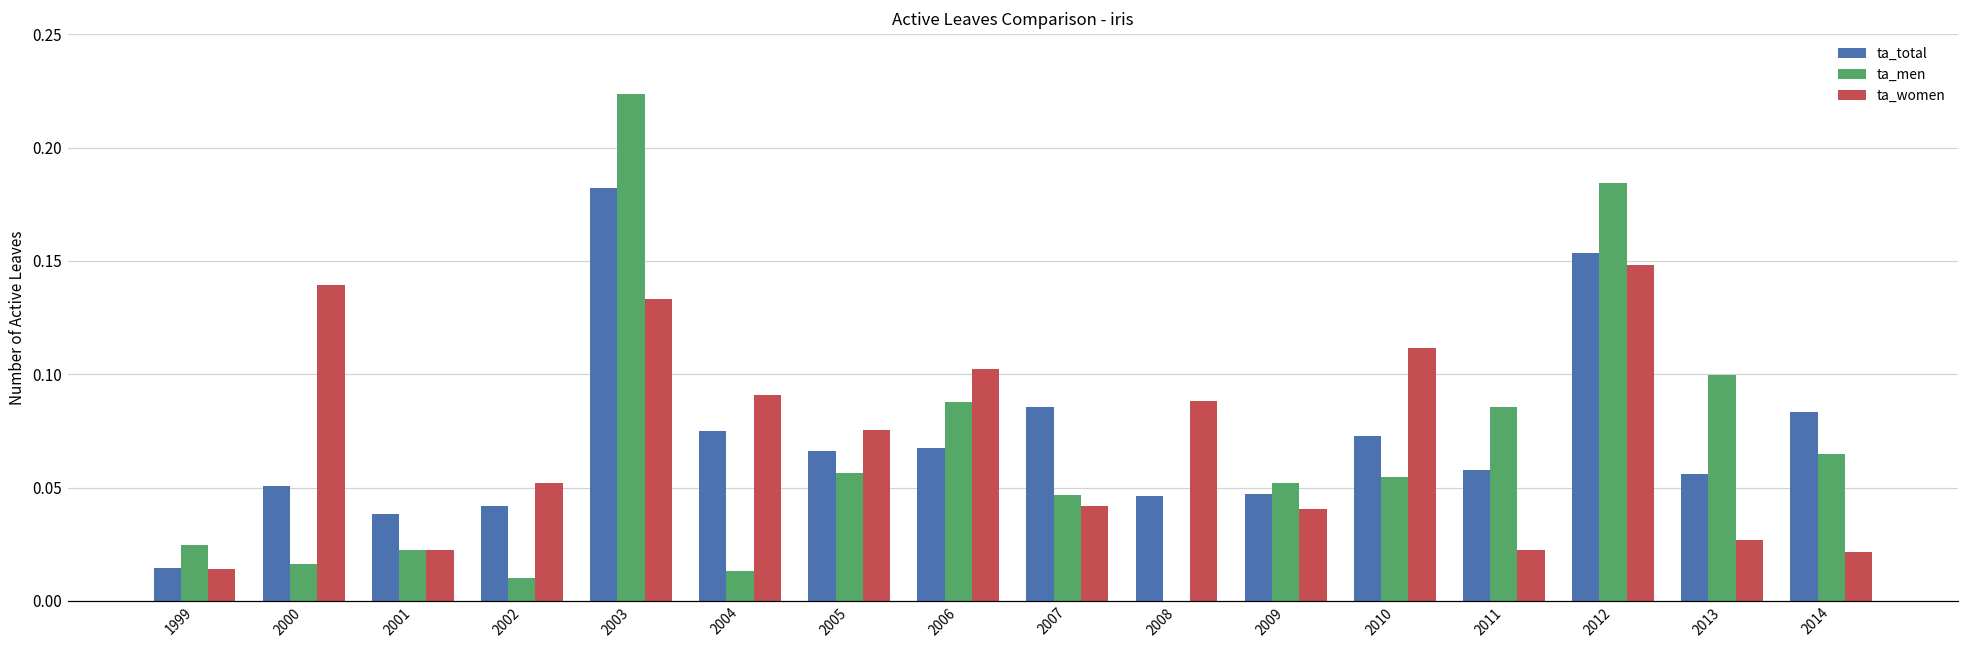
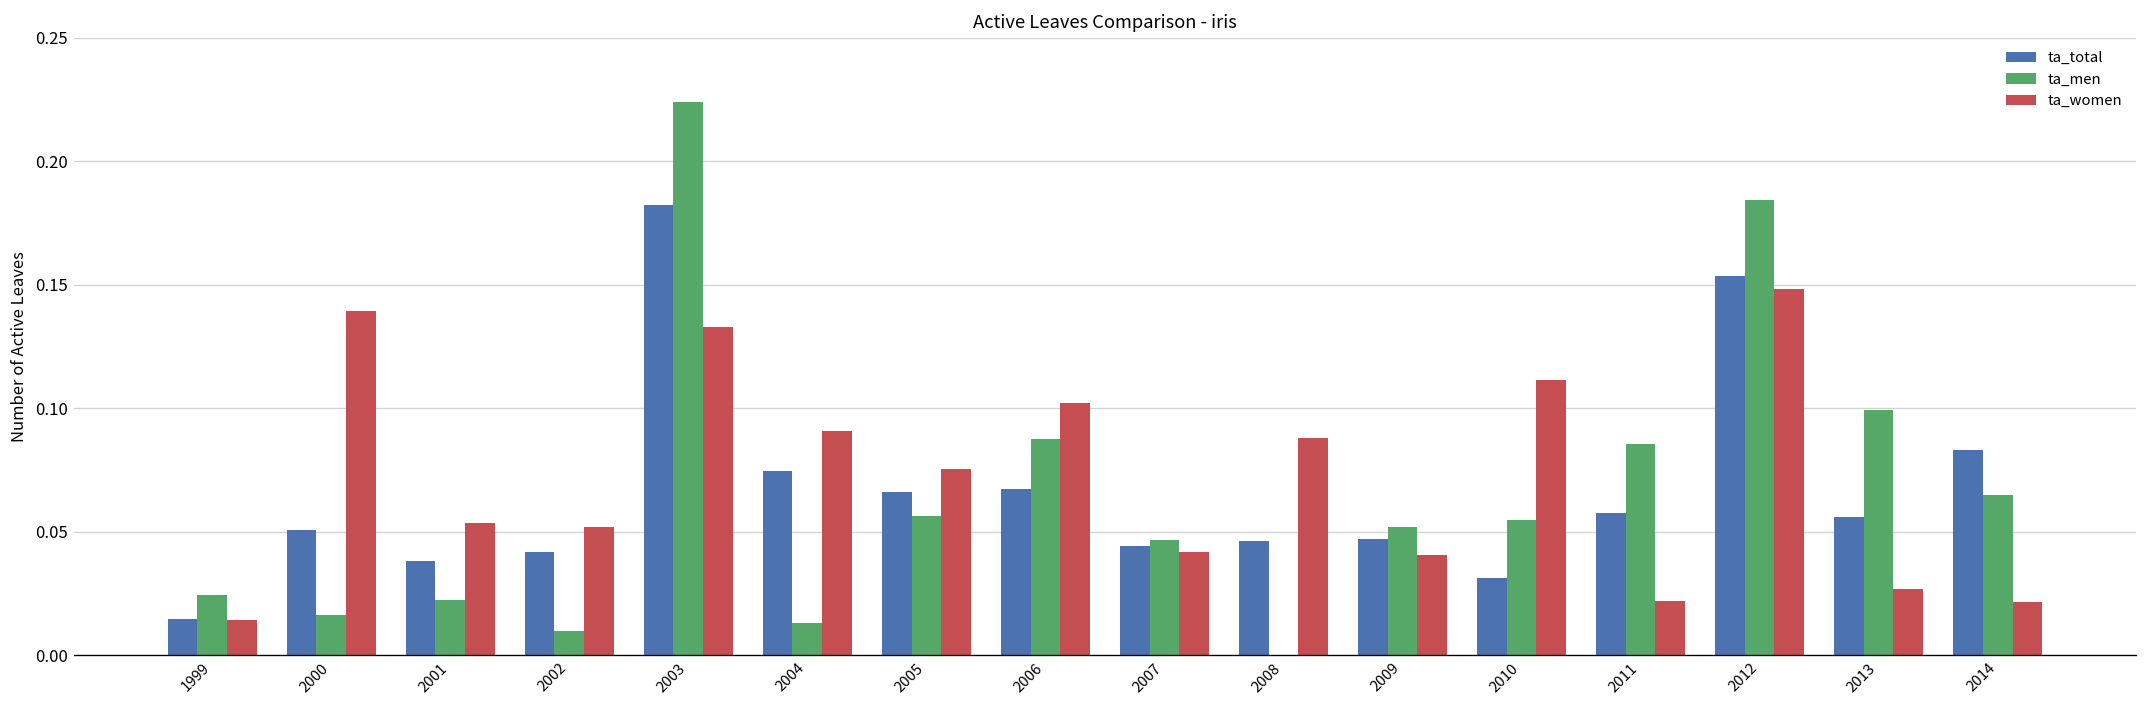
ta_women, 2001: 0.023 -> 0.054
ta_total, 2007: 0.086 -> 0.044
ta_total, 2010: 0.073 -> 0.031
